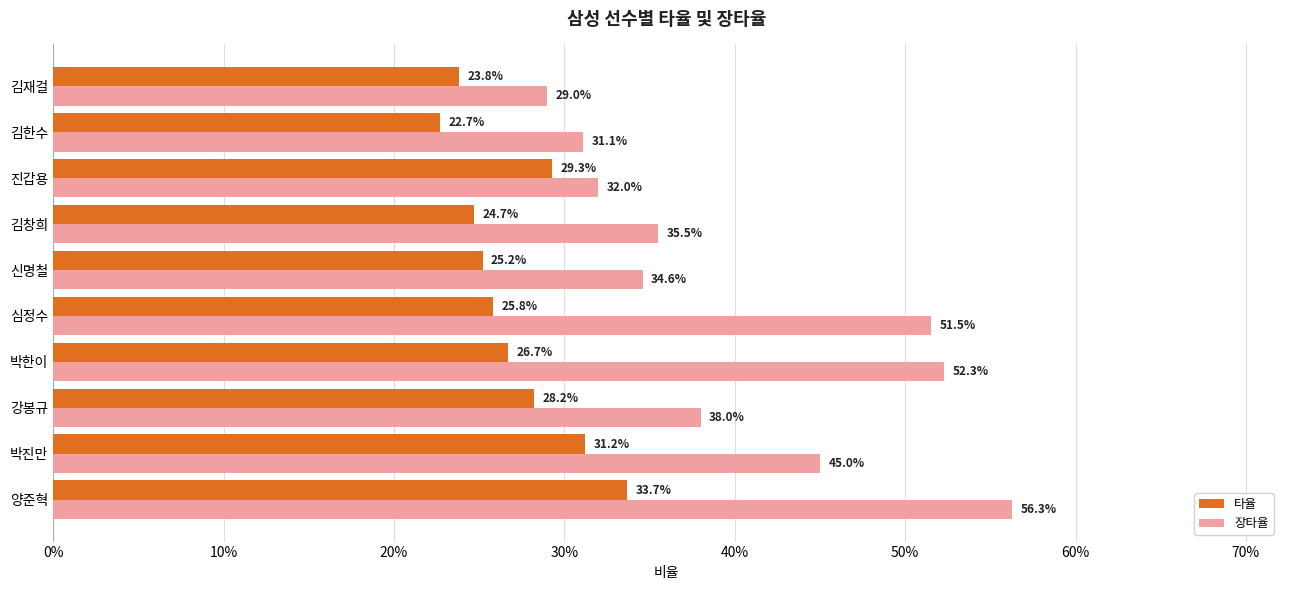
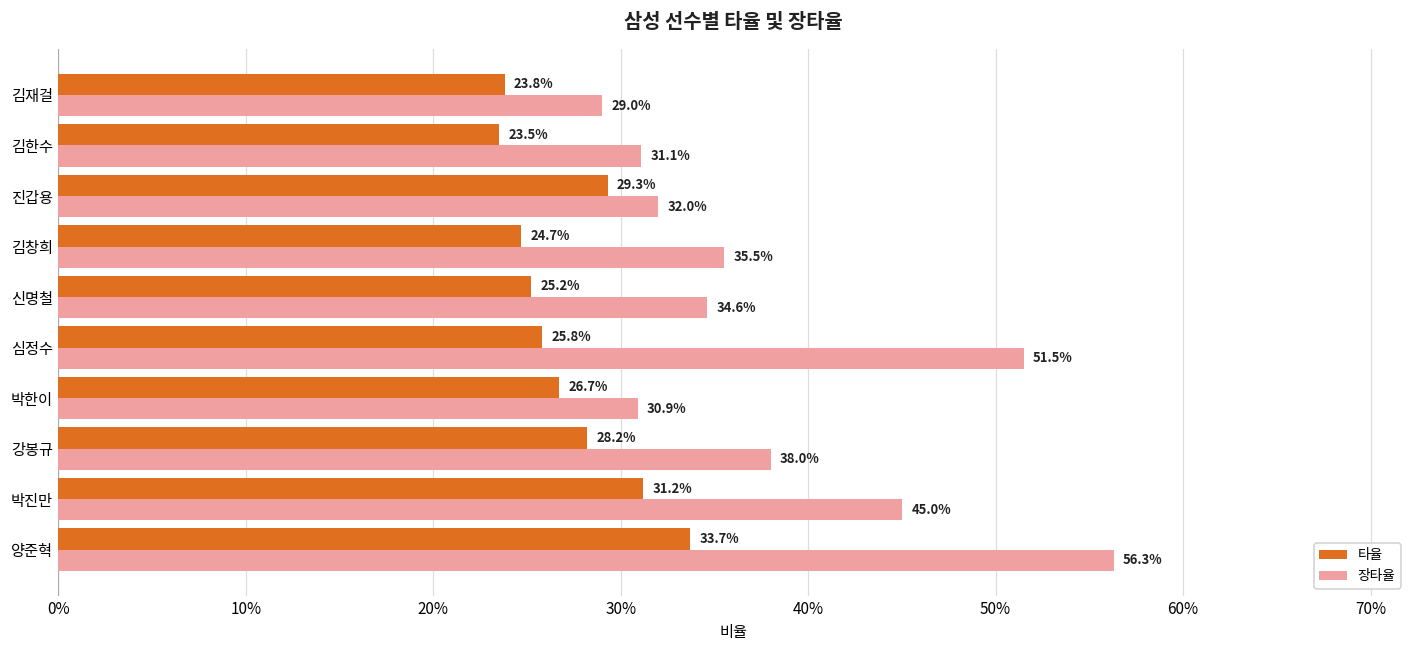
타율, 김한수: 22.7% -> 23.5%
장타율, 박한이: 52.3% -> 30.9%
